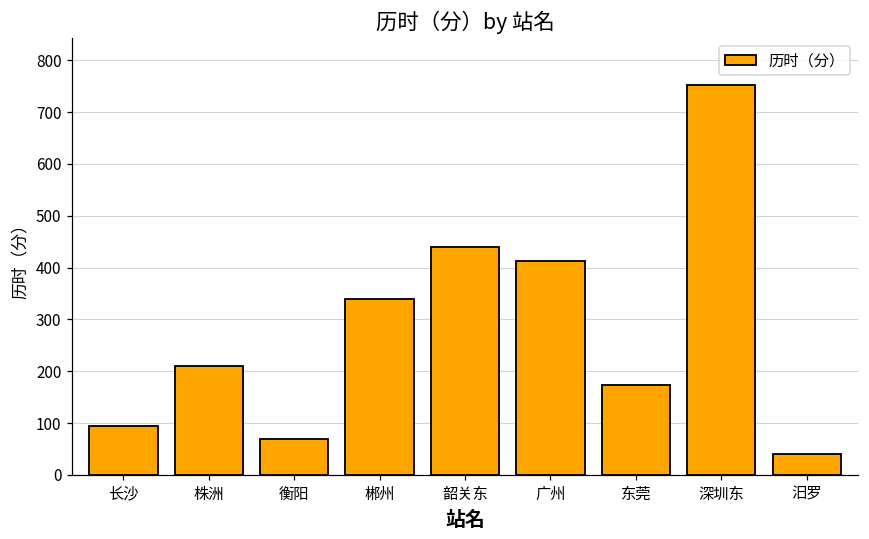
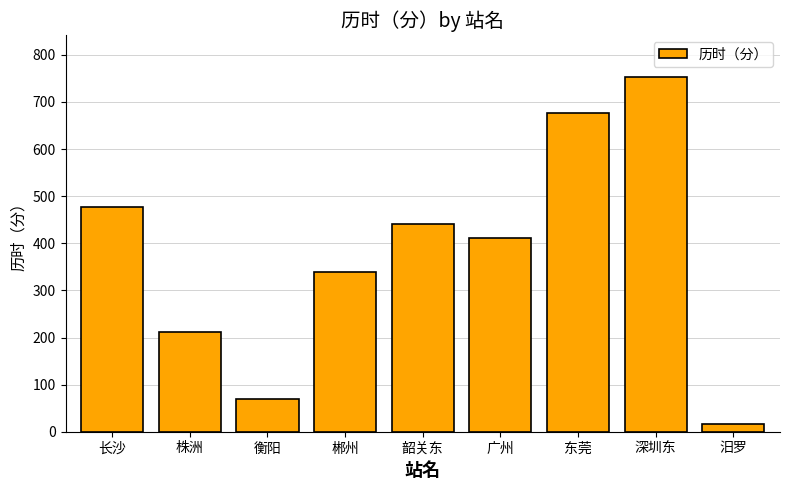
长沙: 90 -> 480
东莞: 170 -> 680
汨罗: 40 -> 20
